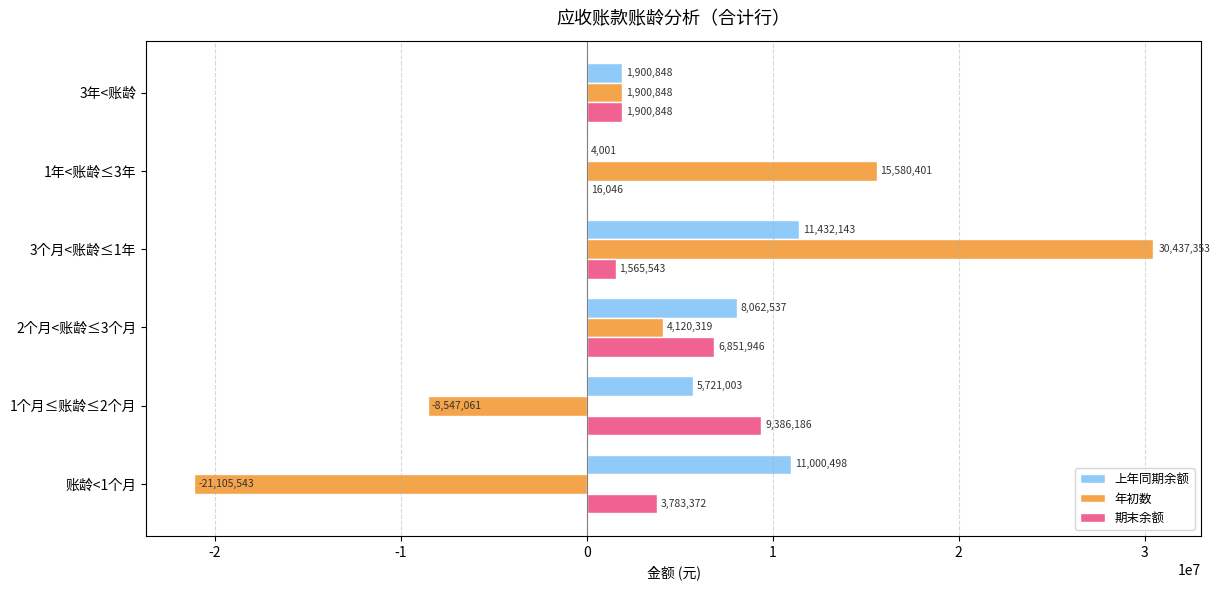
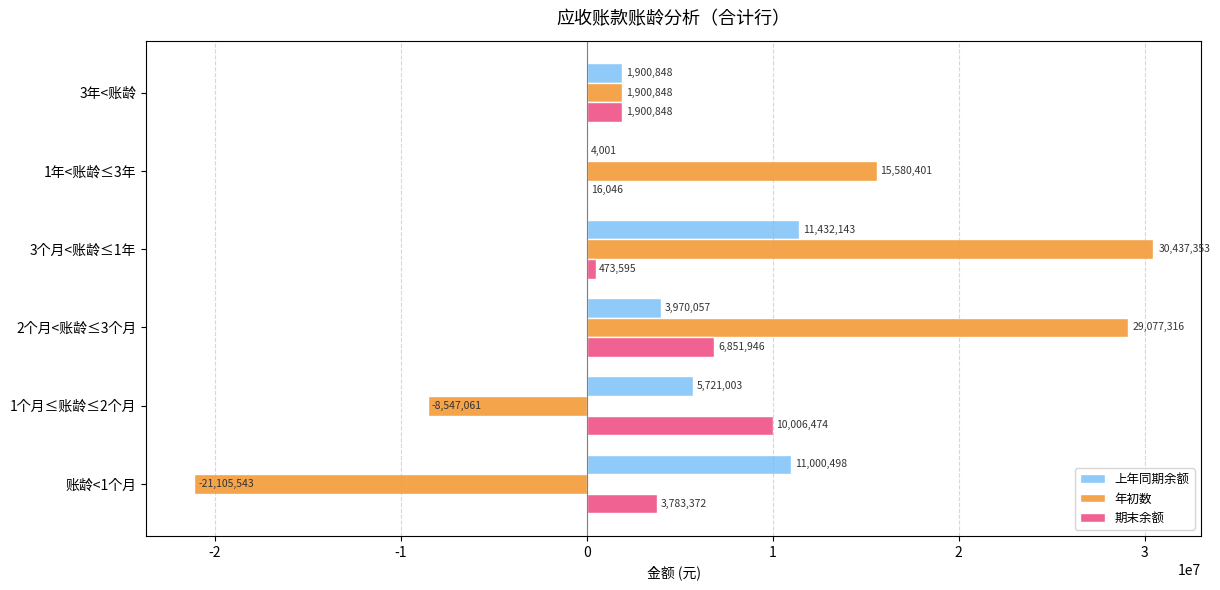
期末余额, 3个月<账龄≤1年: 1,565,543 -> 473,595
上年同期余额, 2个月<账龄≤3个月: 8,062,537 -> 3,970,057
年初数, 2个月<账龄≤3个月: 4,120,319 -> 29,077,316
期末余额, 1个月≤账龄≤2个月: 9,386,186 -> 10,006,474
